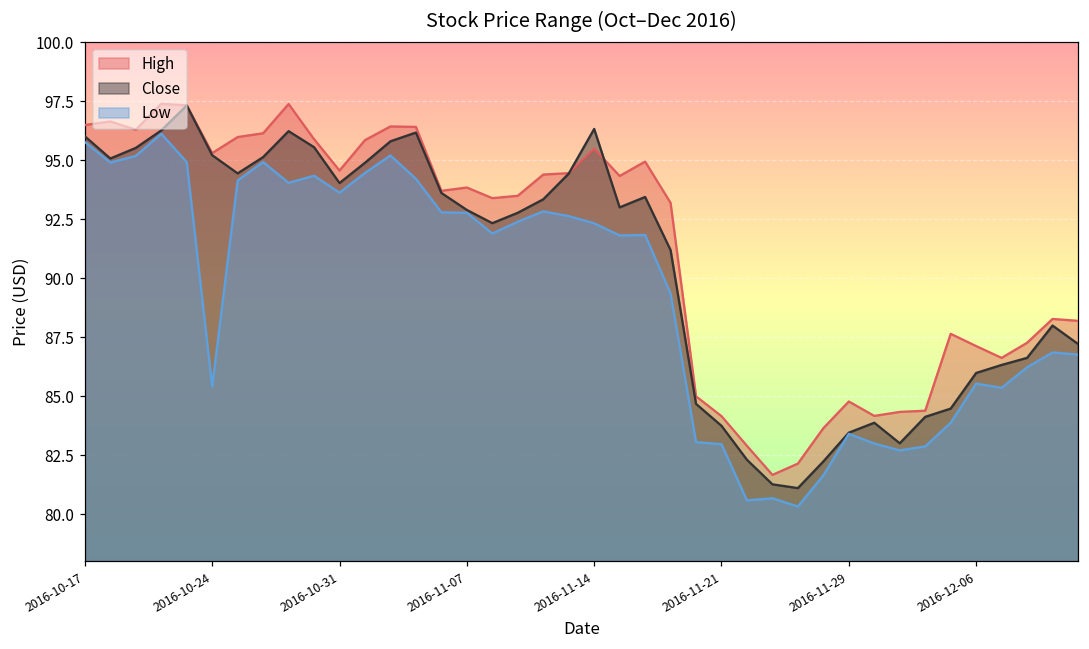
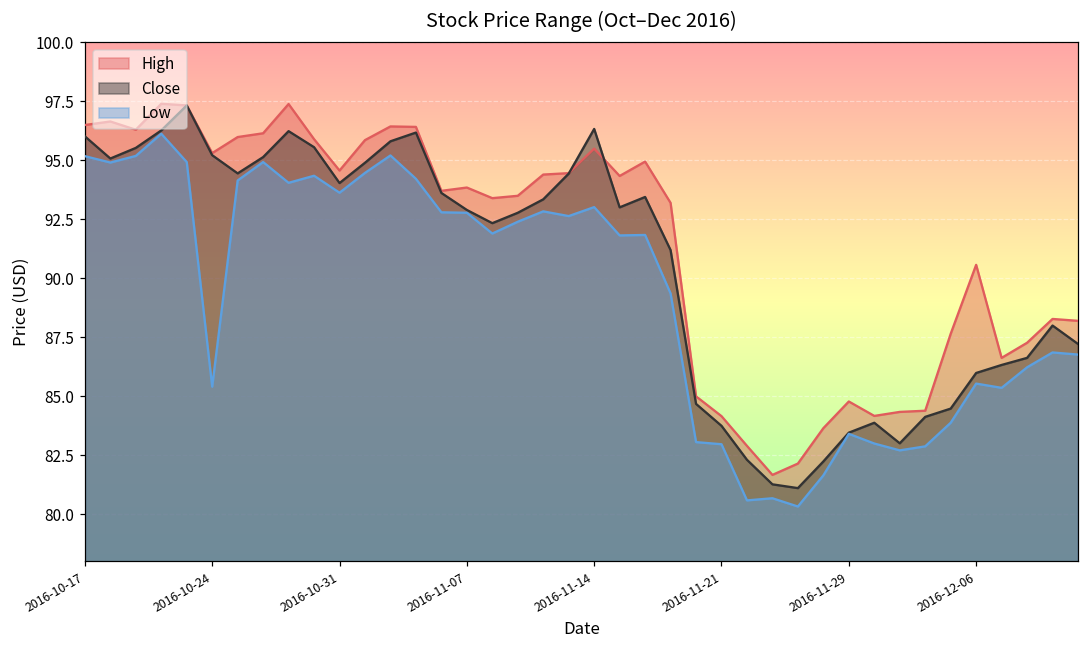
Low, 2016-10-17: 95.8 -> 95.2
Low, 2016-11-14: 92.3 -> 93.0
High, 2016-12-06: 87.1 -> 90.6
